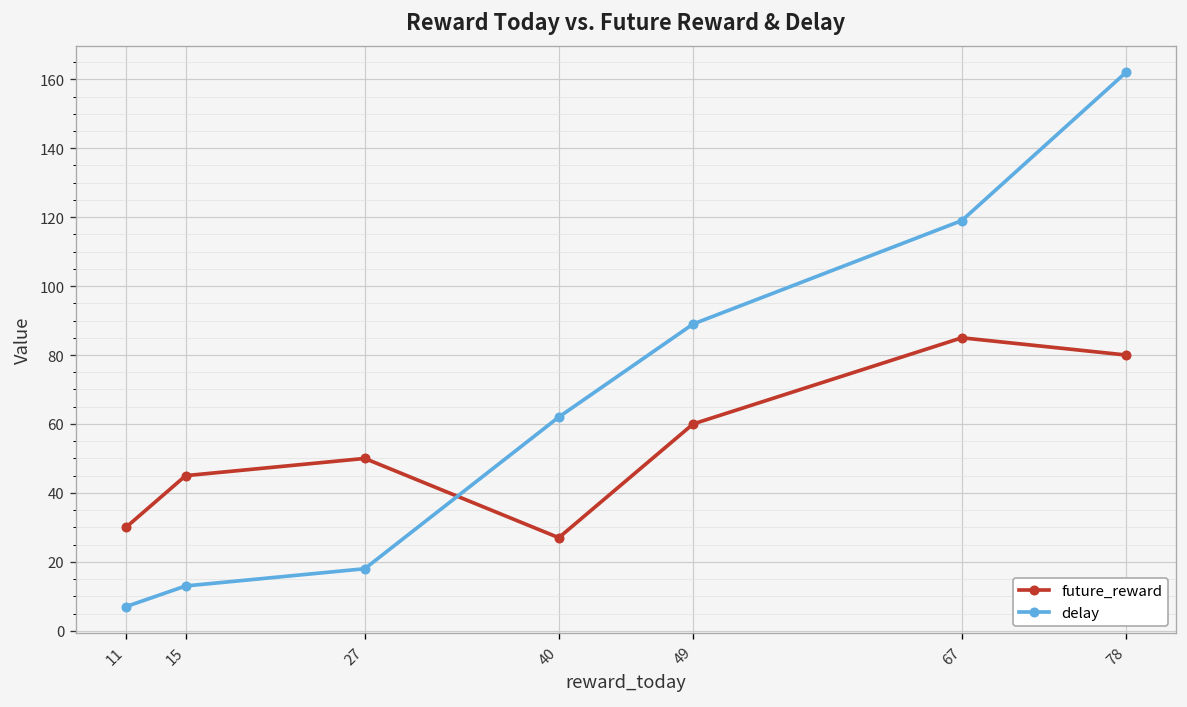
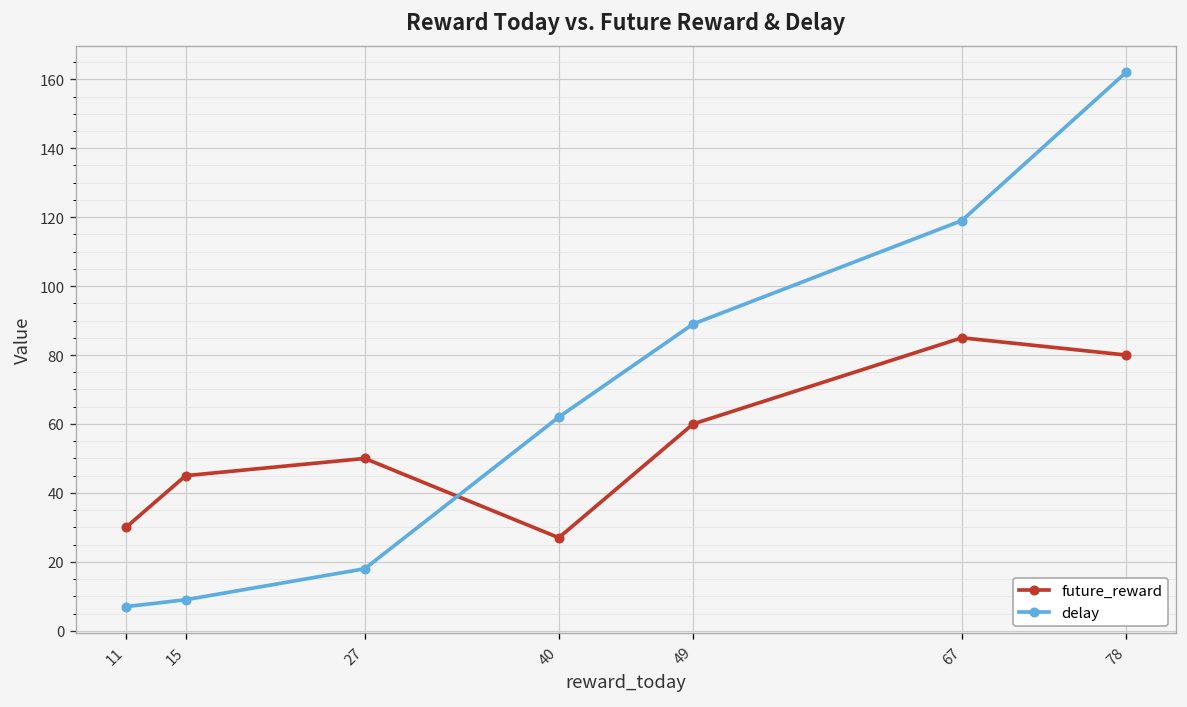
delay, 15: 13 -> 9
